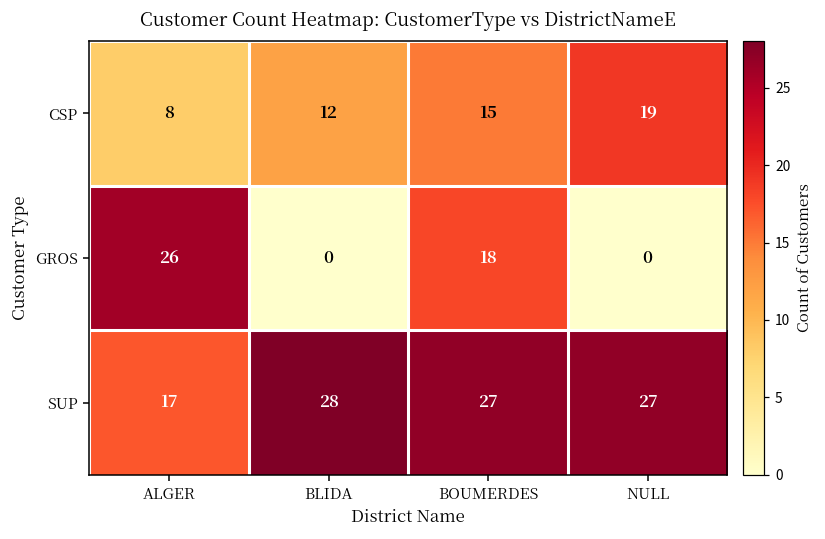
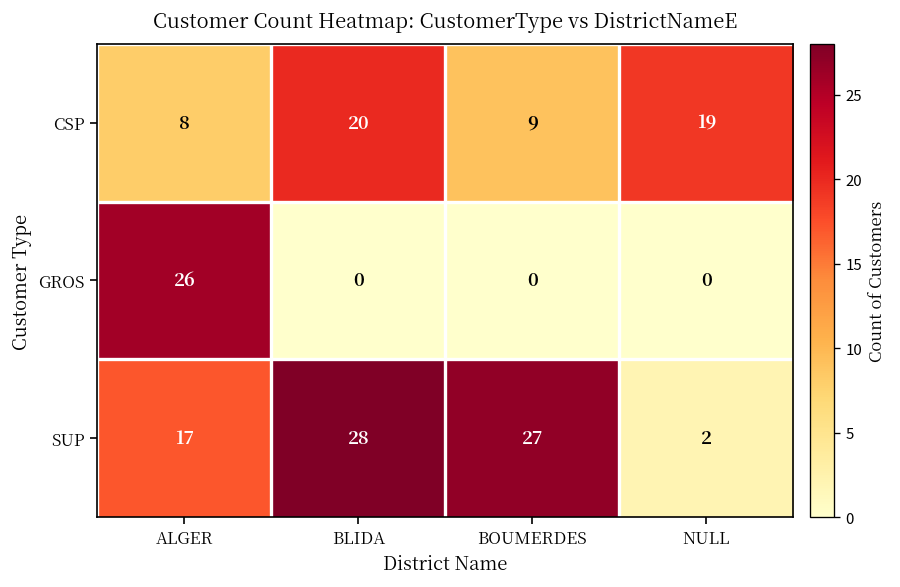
CSP, BLIDA: 12 -> 20
CSP, BOUMERDES: 15 -> 9
GROS, BOUMERDES: 18 -> 0
SUP, NULL: 27 -> 2
